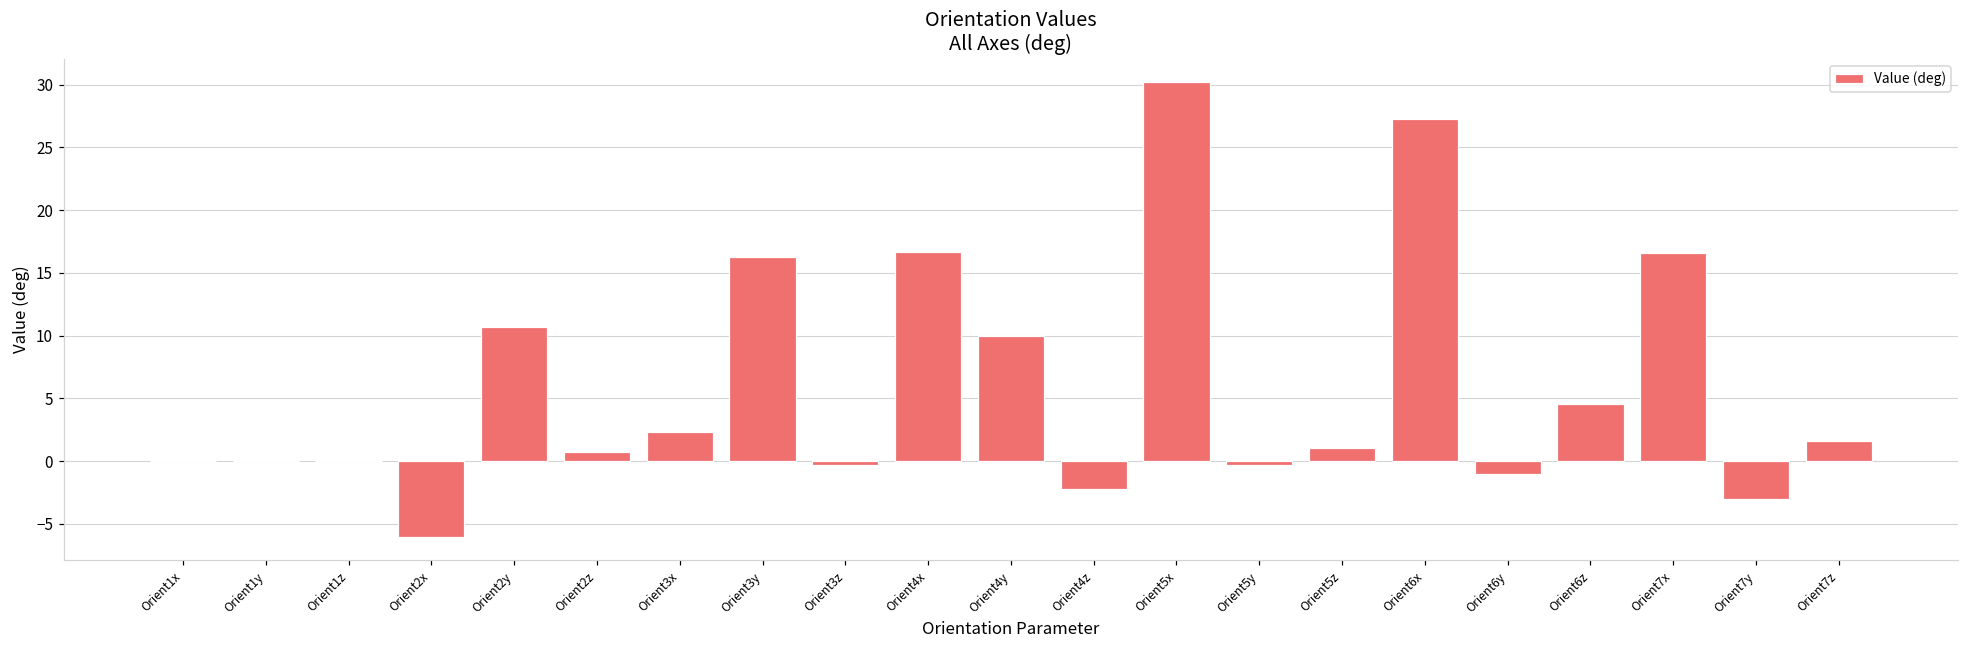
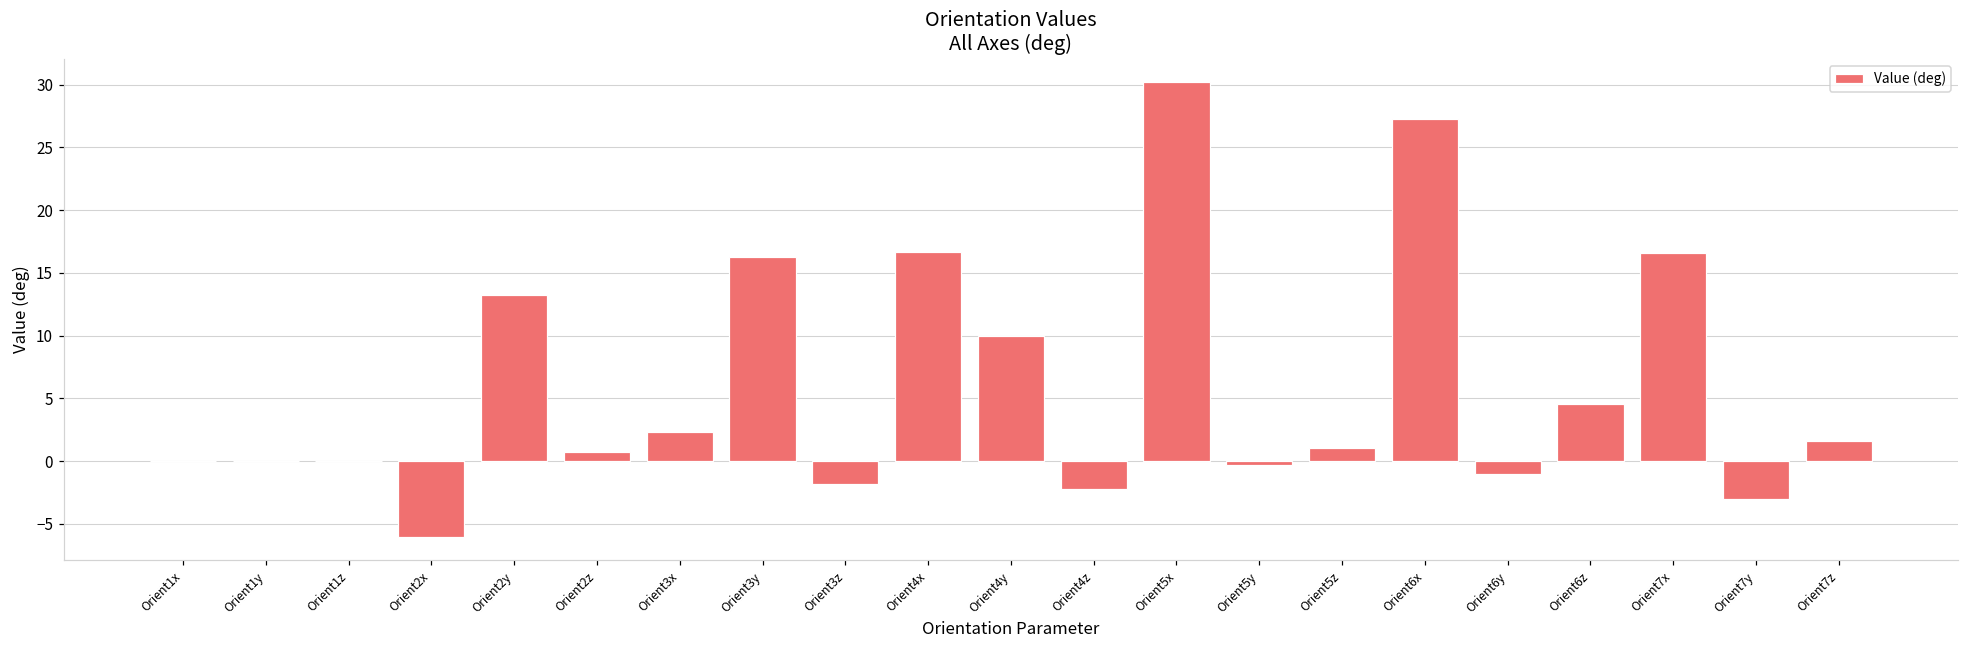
Orient2y: 10.7 -> 13.3
Orient3z: -0.3 -> -1.9
